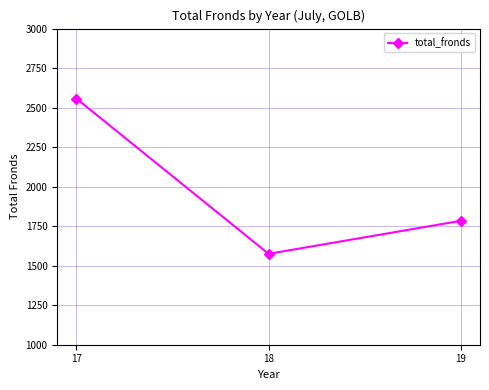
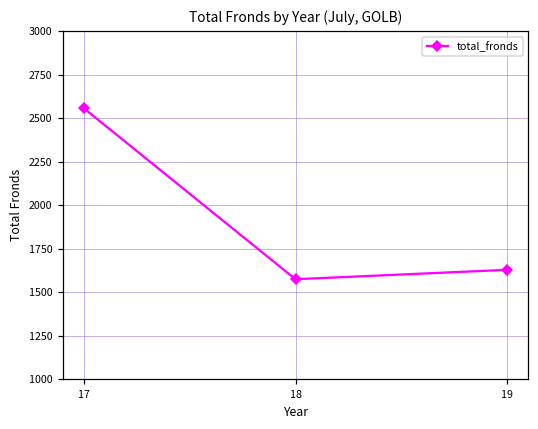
19: 1780 -> 1630
